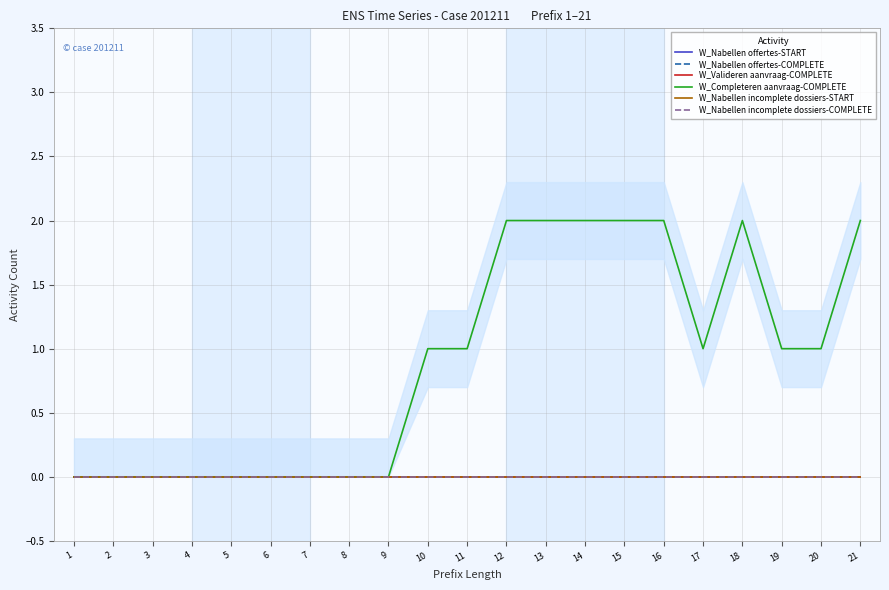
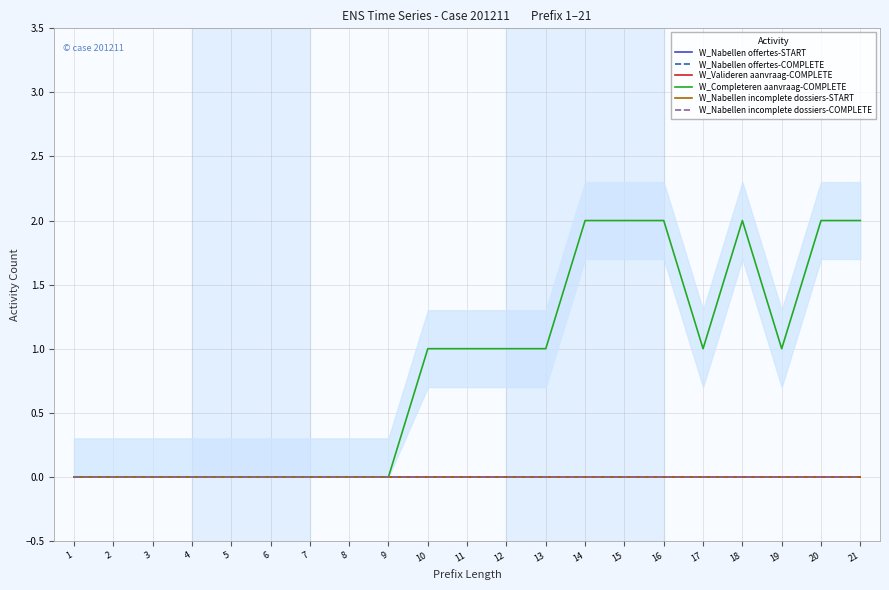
W_Completeren aanvraag-COMPLETE, 12: 2 -> 1
W_Completeren aanvraag-COMPLETE, 13: 2 -> 1
W_Completeren aanvraag-COMPLETE, 20: 1 -> 2
